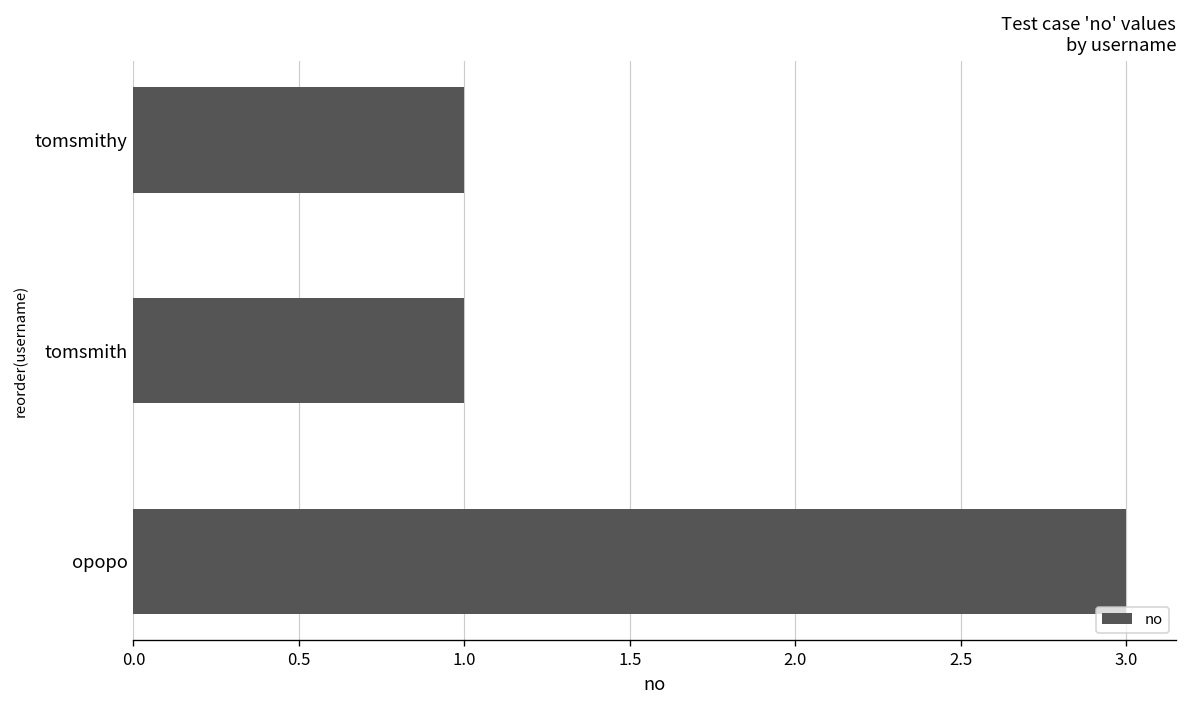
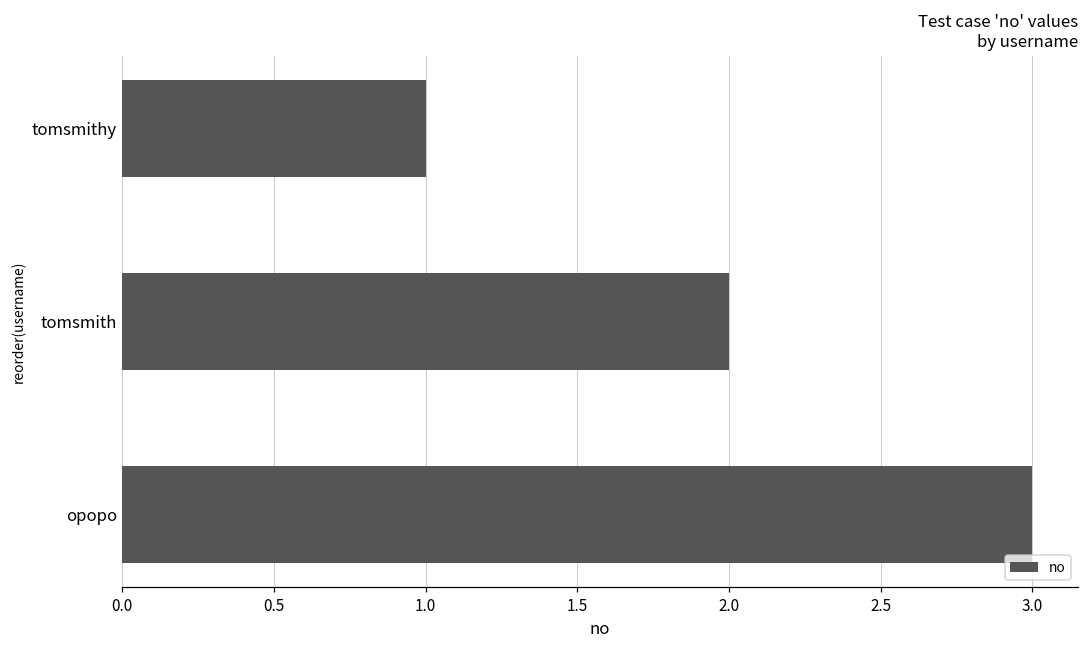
tomsmith: 1 -> 2
